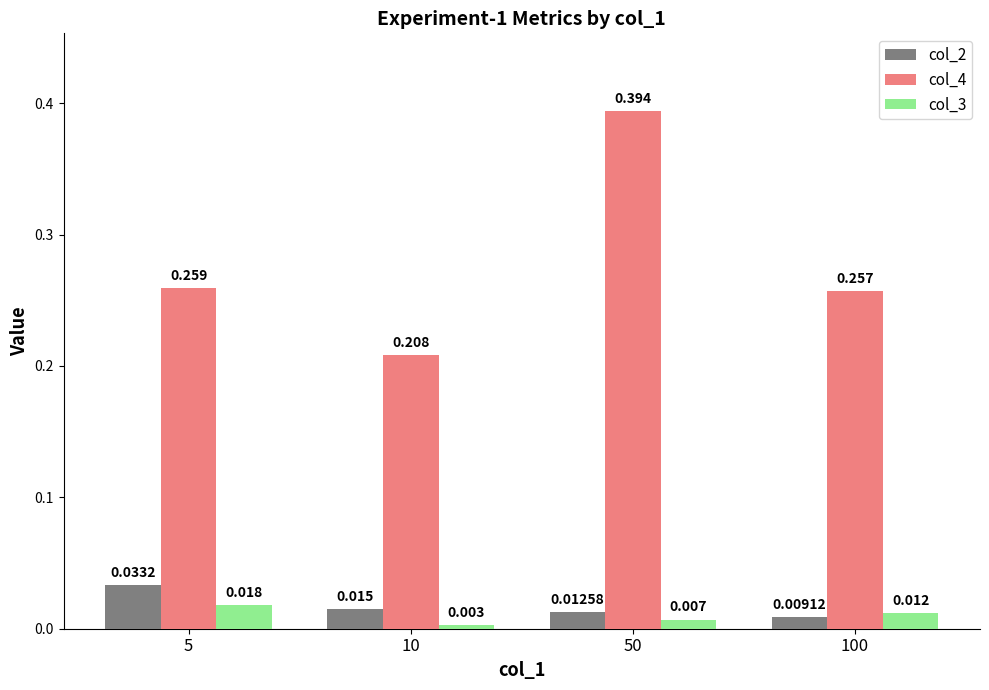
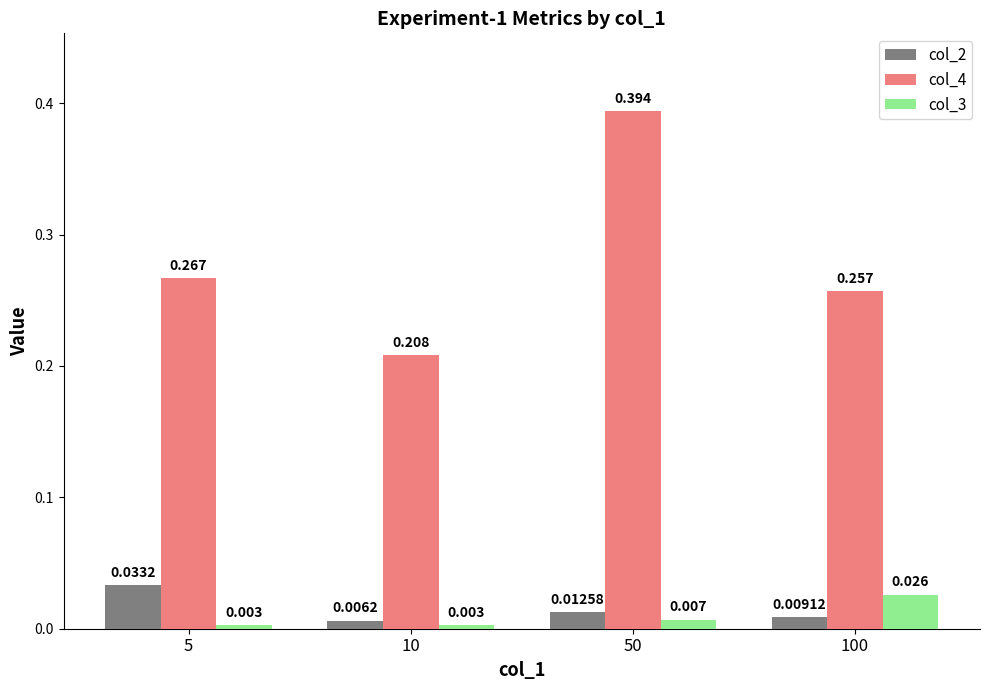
col_4, 5: 0.259 -> 0.267
col_3, 5: 0.018 -> 0.003
col_2, 10: 0.015 -> 0.0062
col_3, 100: 0.012 -> 0.026
